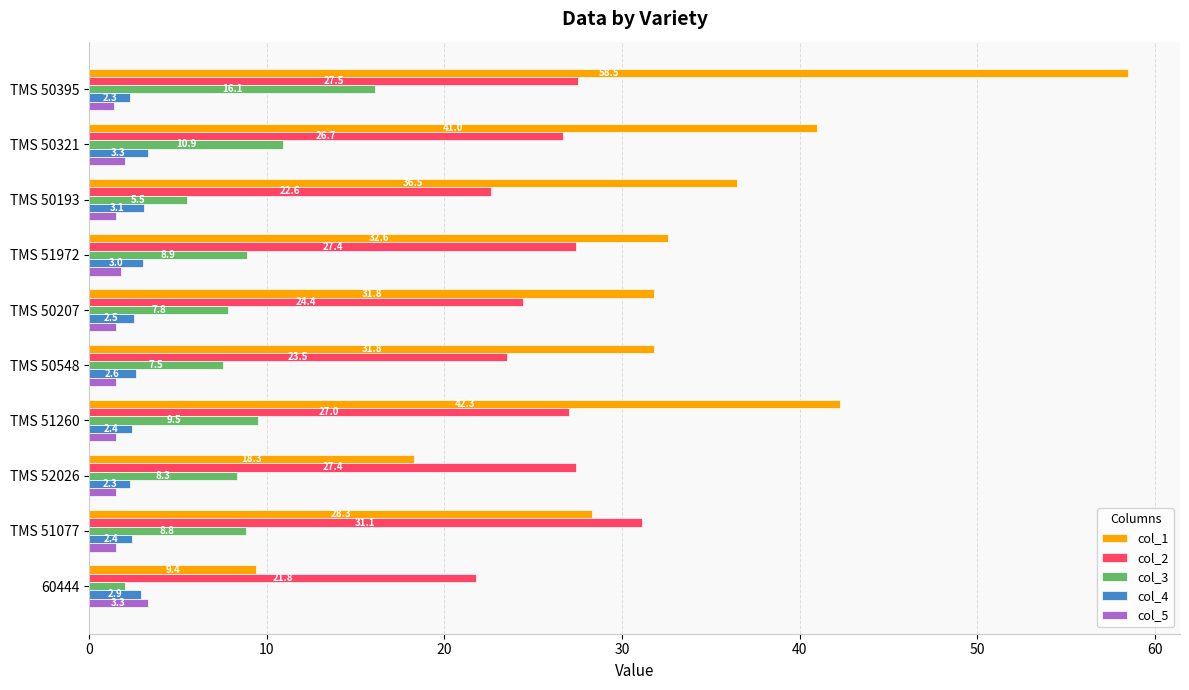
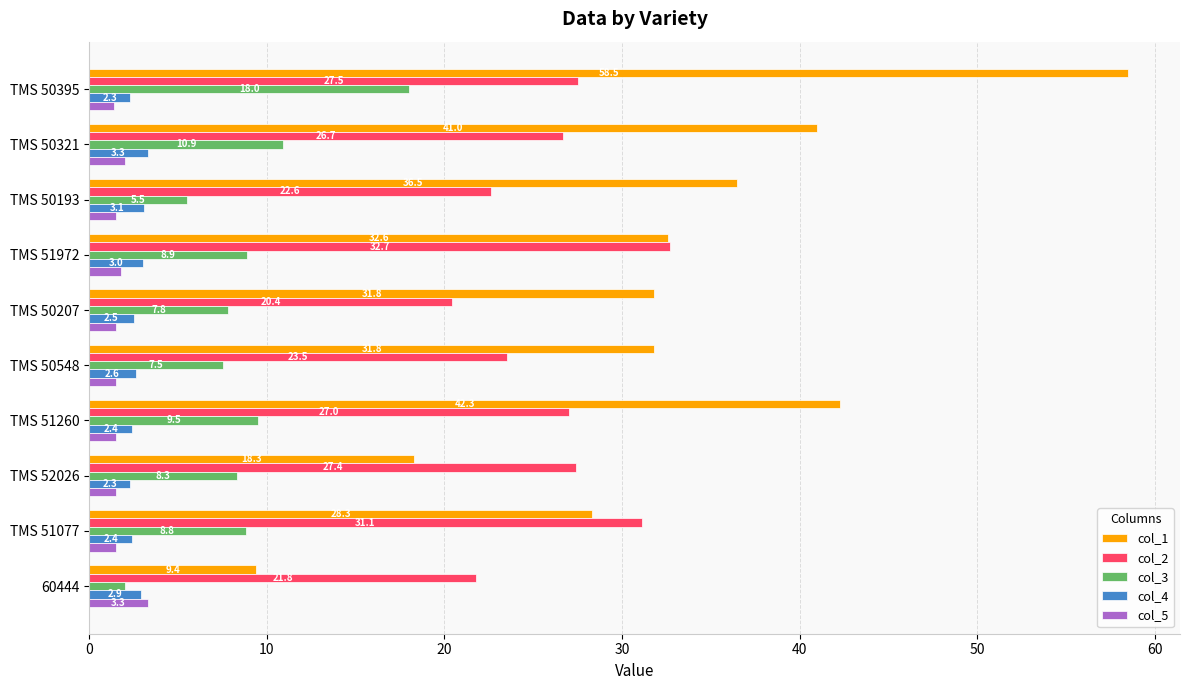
col_3, TMS 50395: 16.1 -> 18.0
col_2, TMS 51972: 27.4 -> 32.7
col_2, TMS 50207: 24.4 -> 20.4
